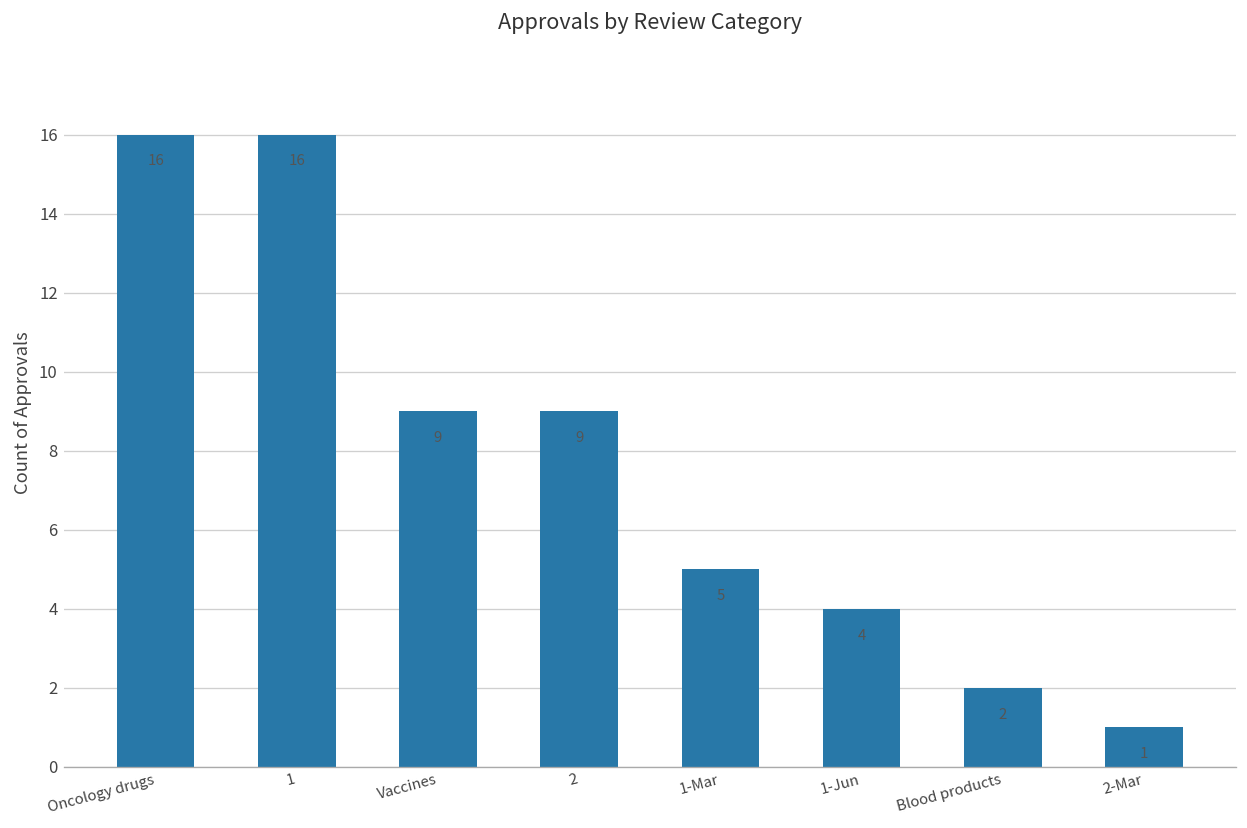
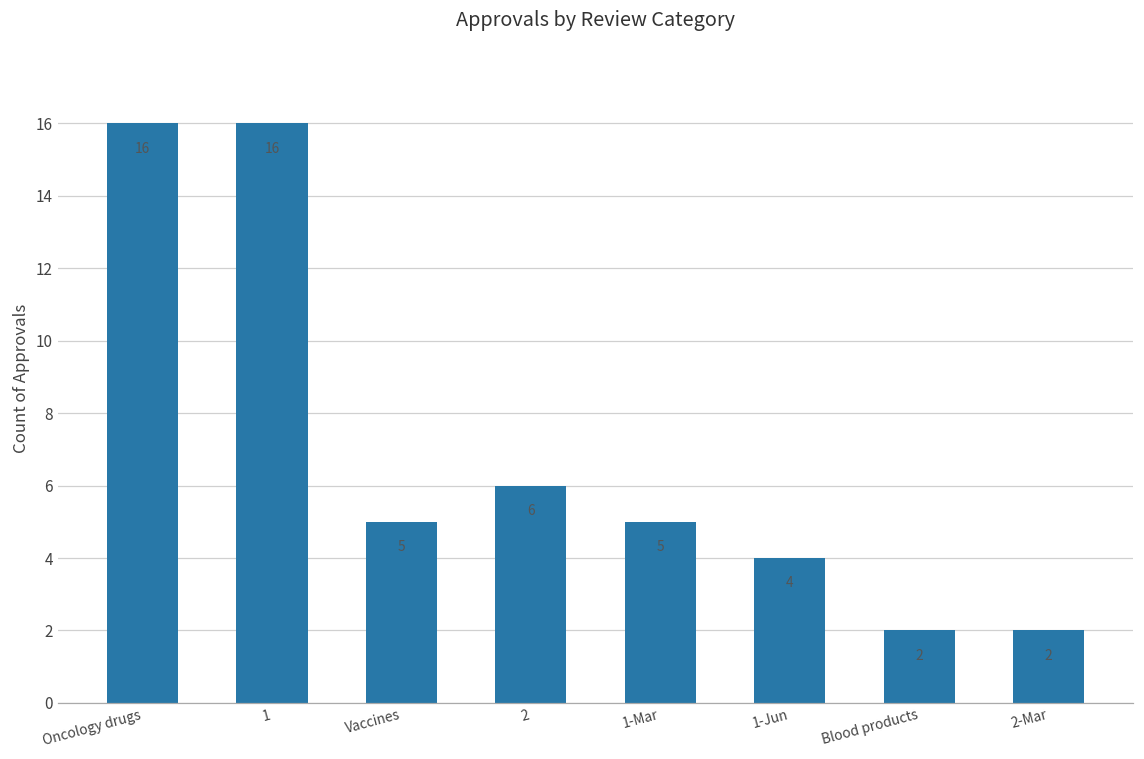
Vaccines: 9 -> 5
2: 9 -> 6
2-Mar: 1 -> 2
